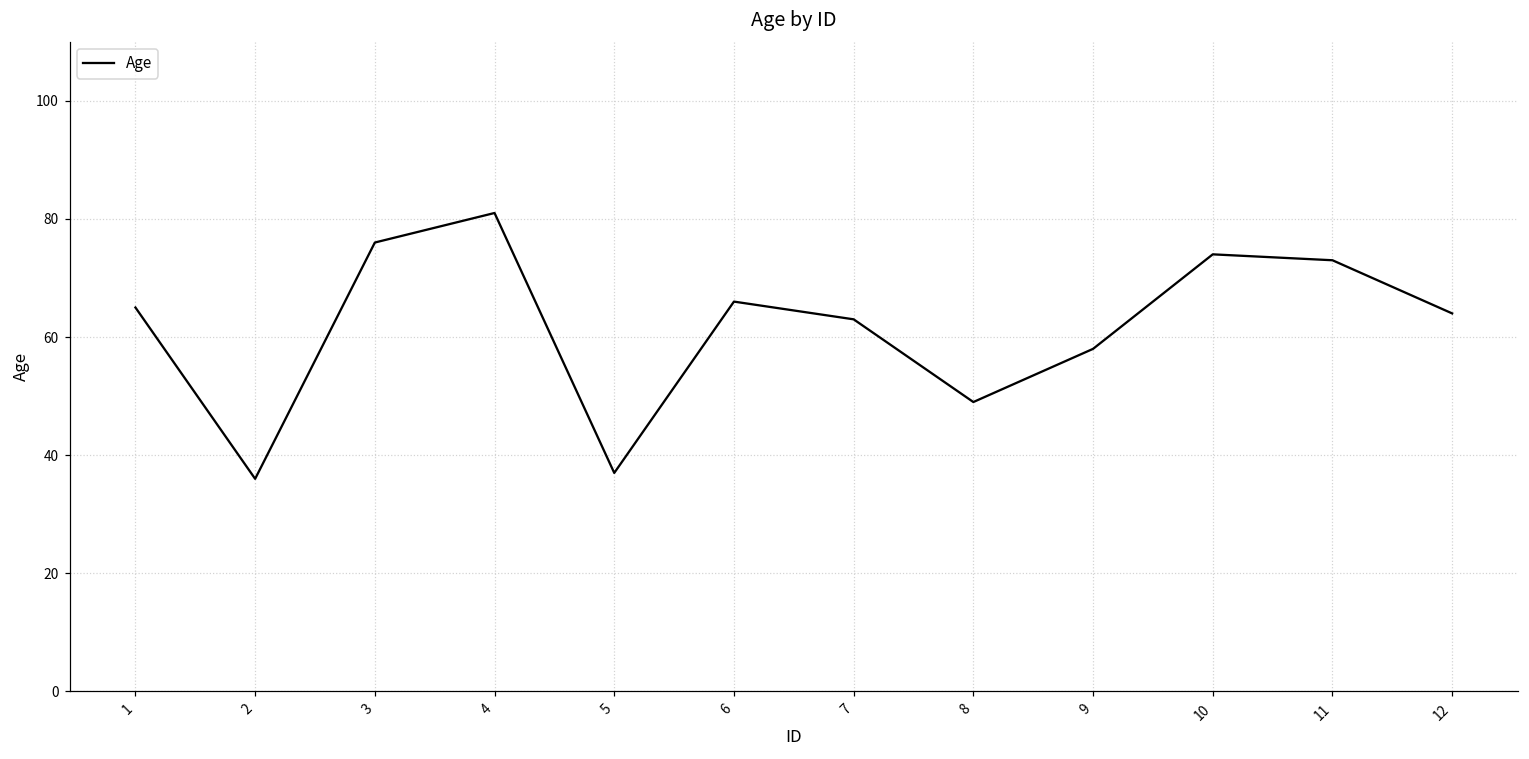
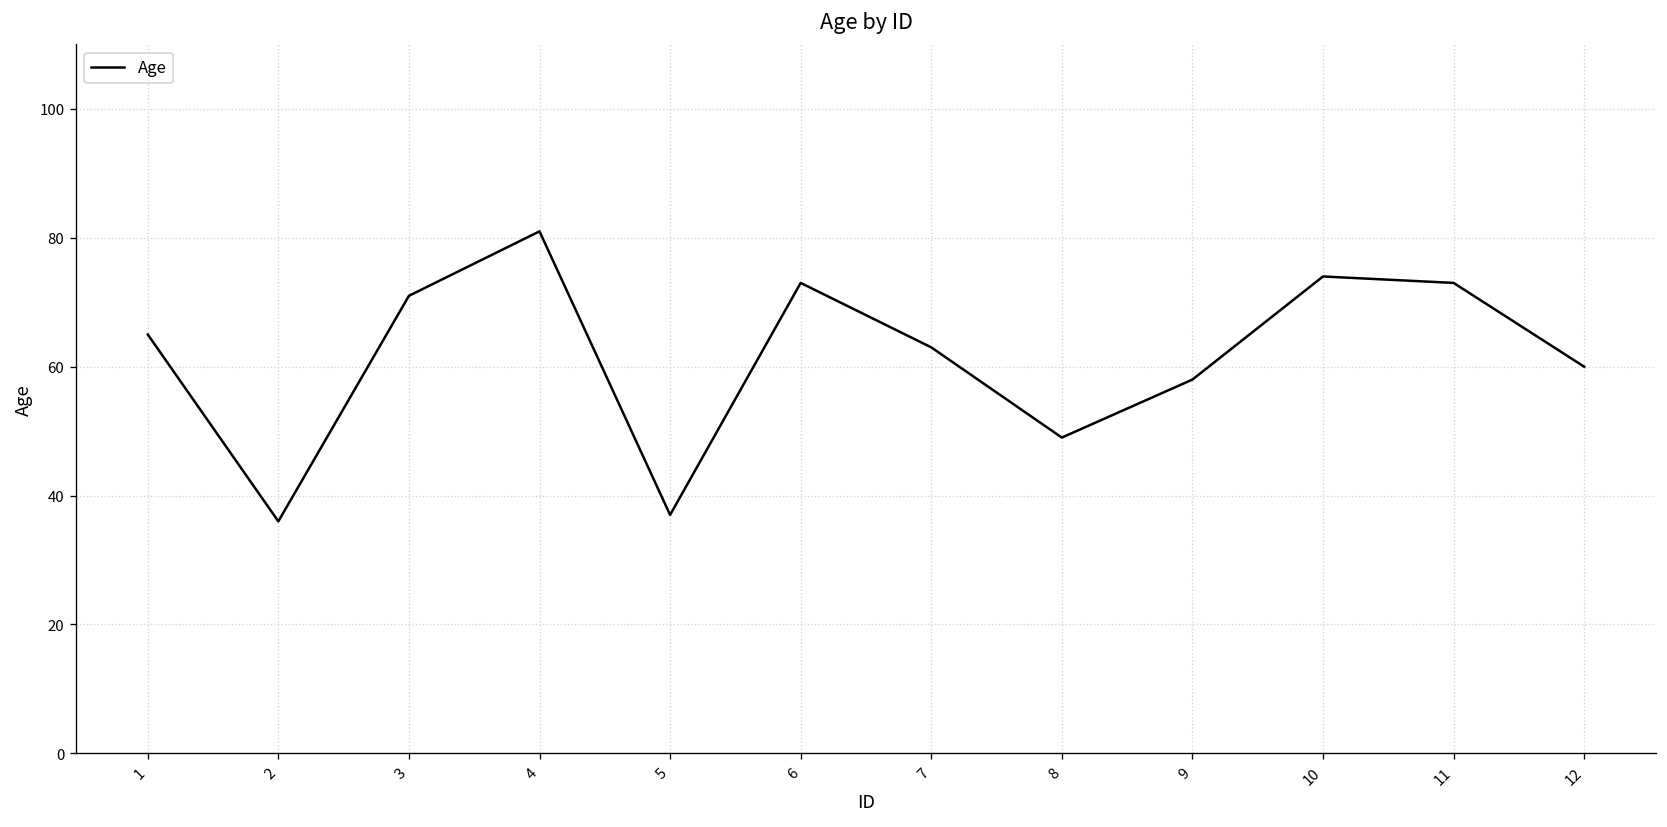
3: 76 -> 71
6: 66 -> 73
12: 64 -> 60
